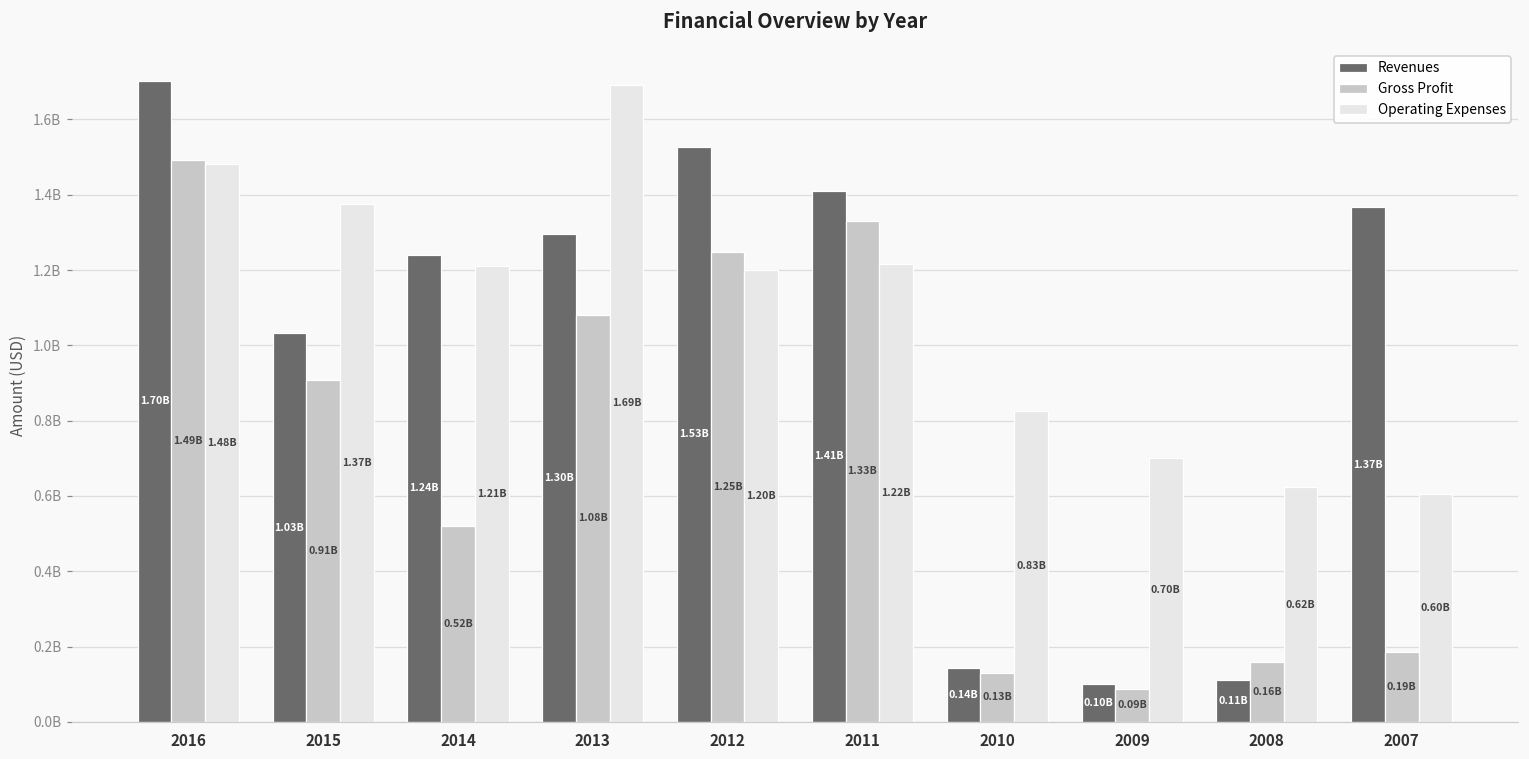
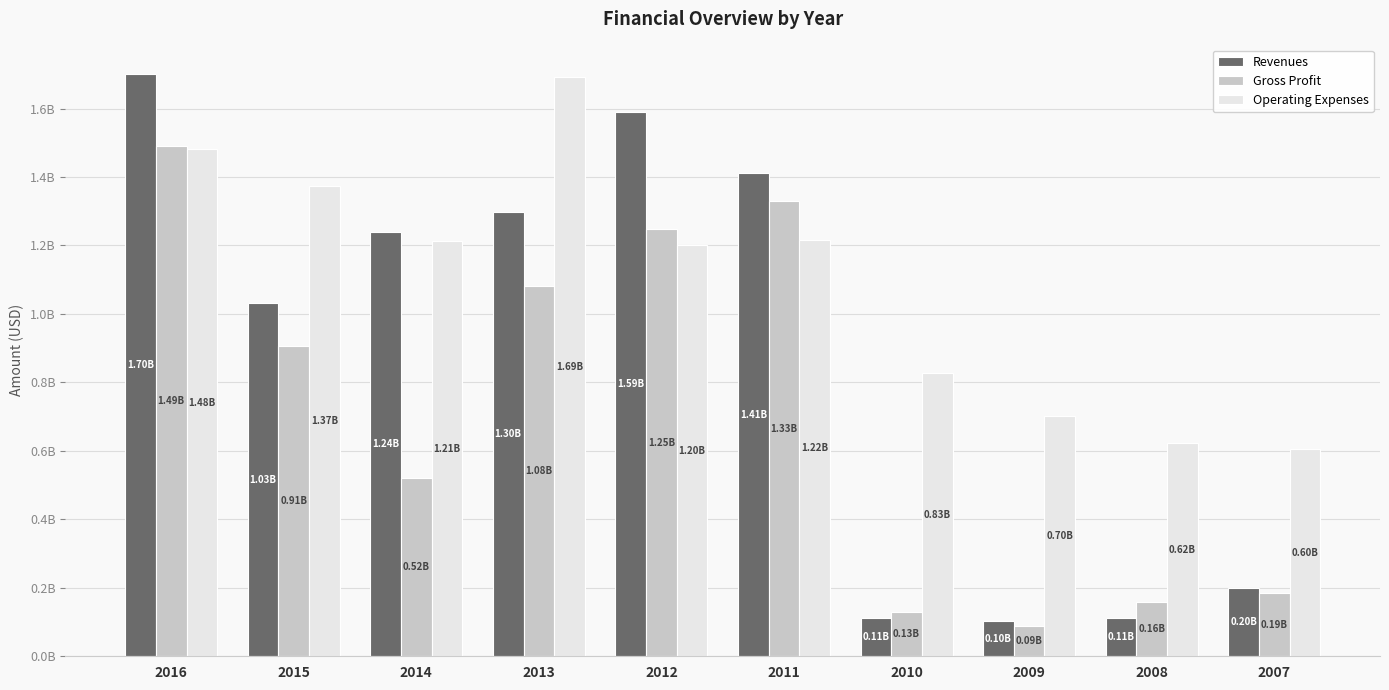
Revenues, 2012: 1.53B -> 1.59B
Revenues, 2010: 0.14B -> 0.11B
Revenues, 2007: 1.37B -> 0.20B
